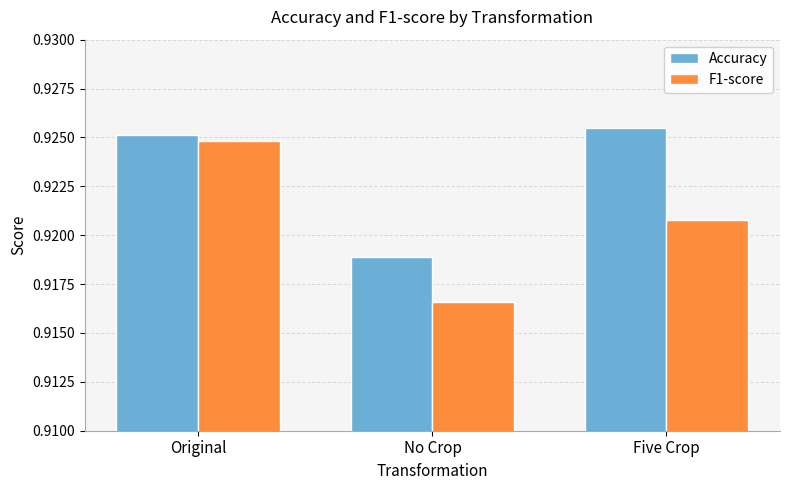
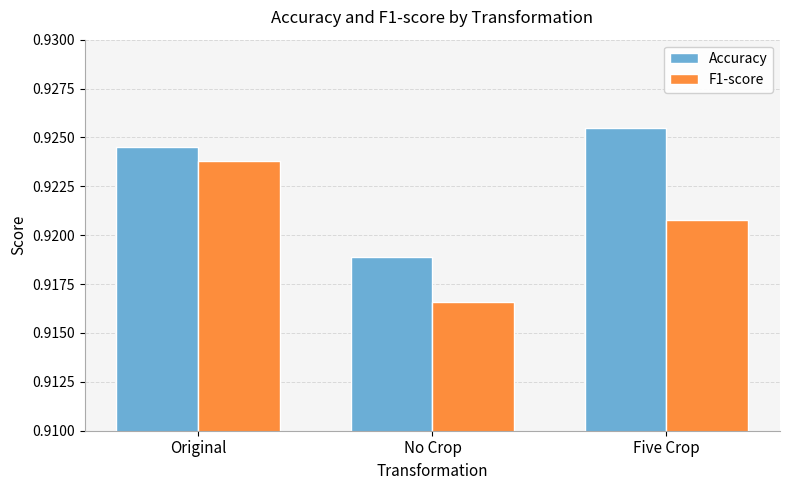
Accuracy, Original: 0.9251 -> 0.9245
F1-score, Original: 0.9248 -> 0.9238
